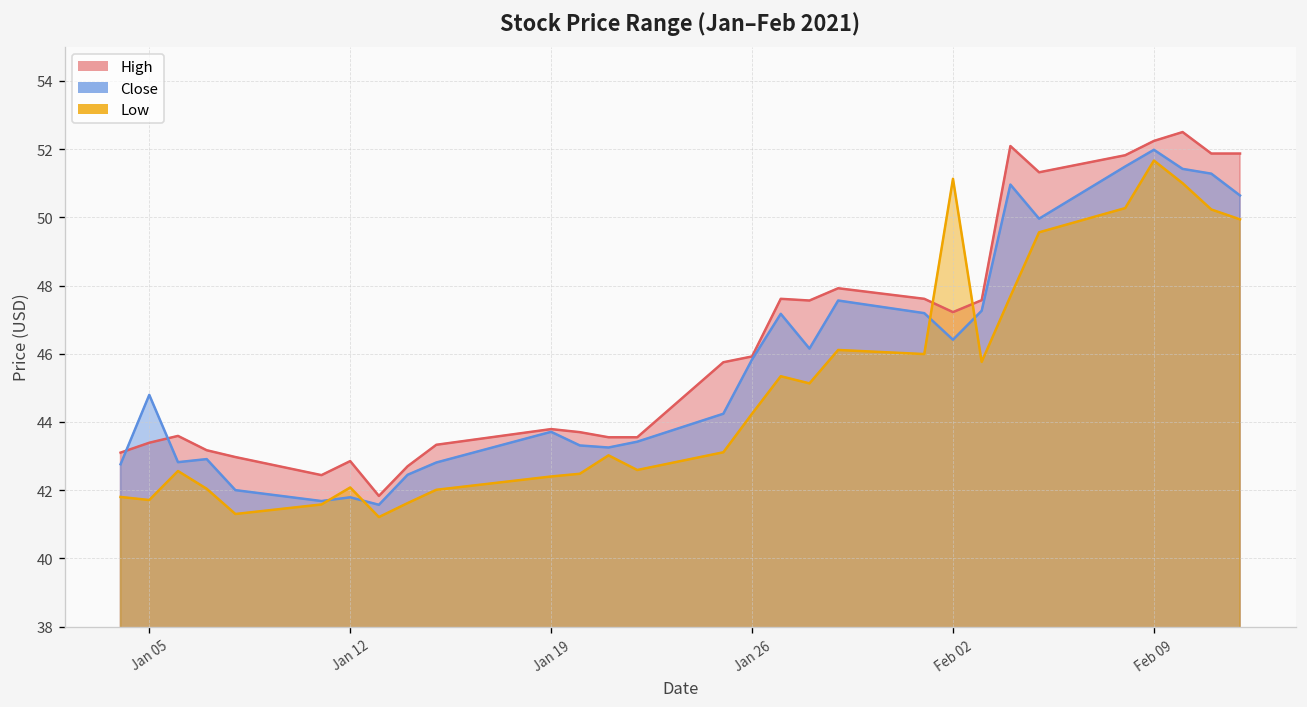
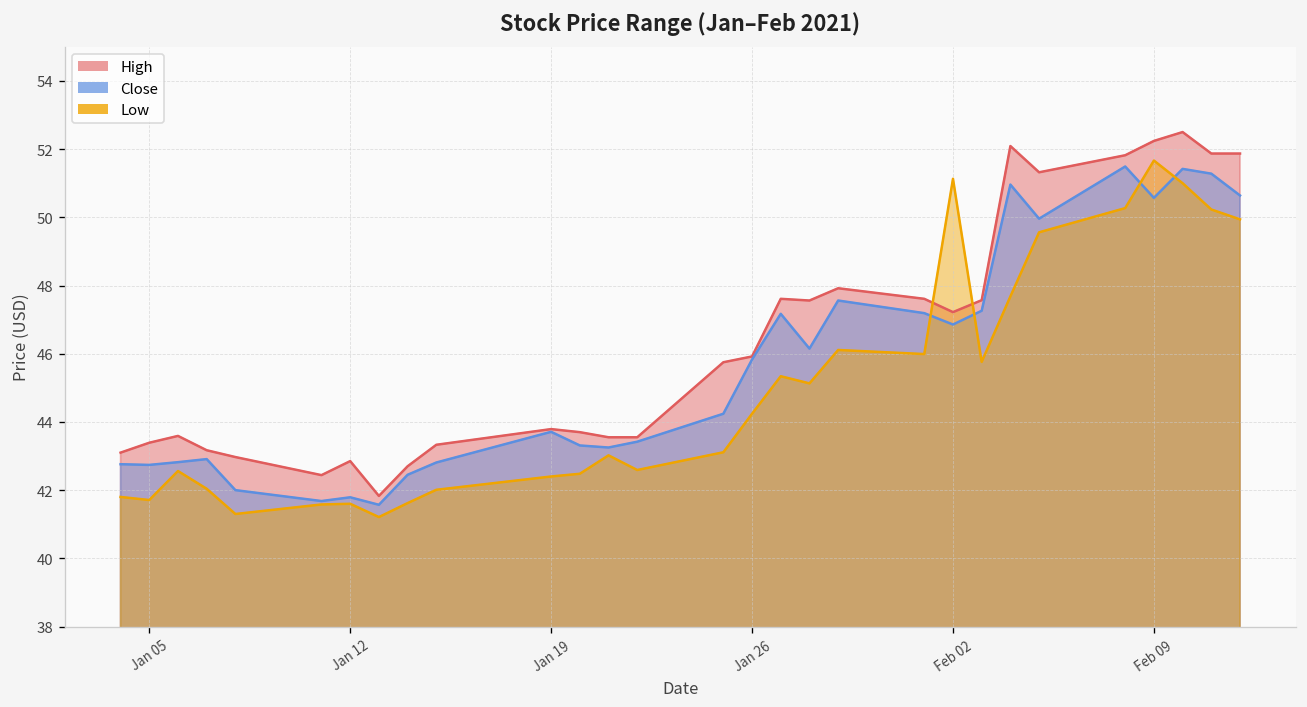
Close, Jan 05: 44.8 -> 42.7
Low, Jan 12: 42.1 -> 41.6
Close, Feb 02: 46.4 -> 46.9
Close, Feb 09: 52.0 -> 50.6
